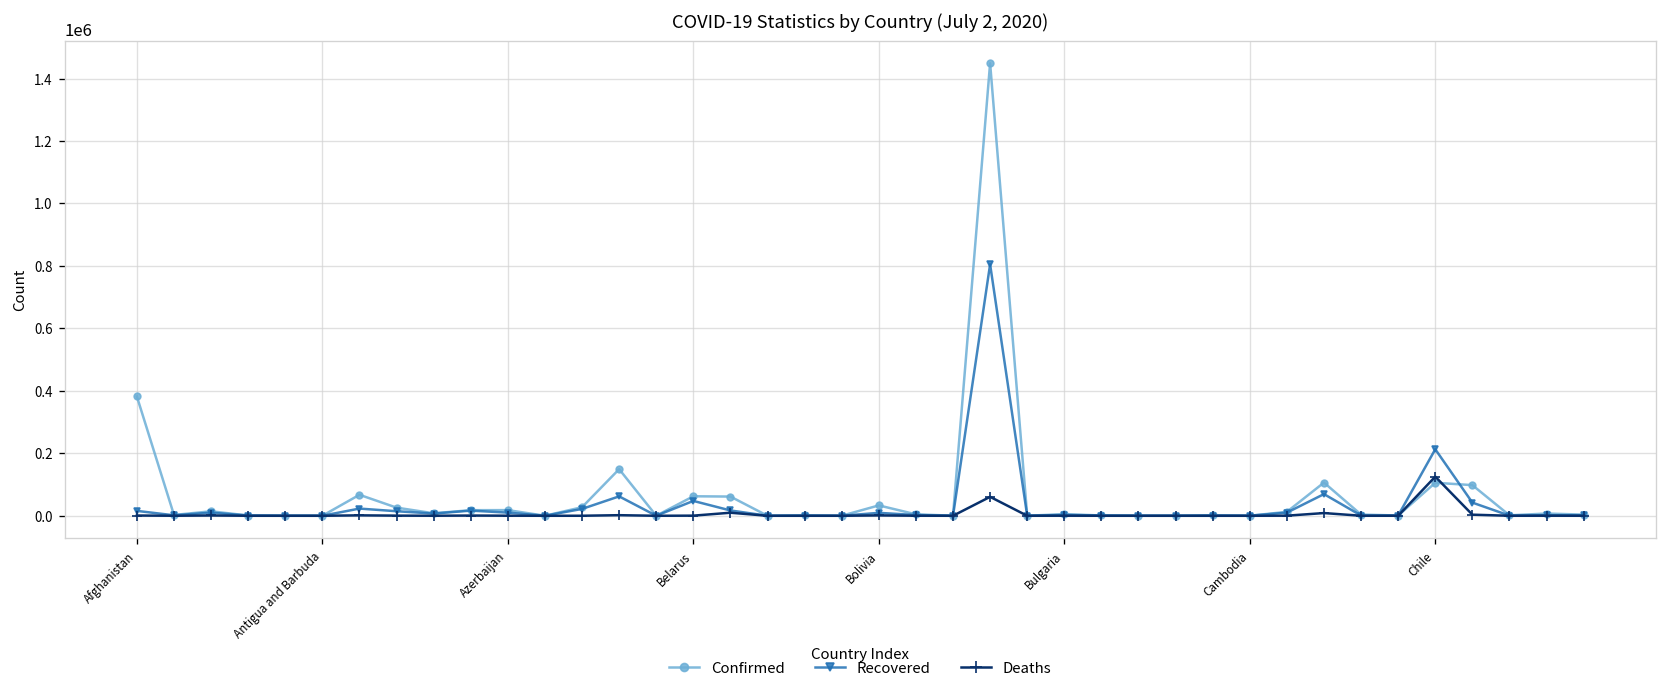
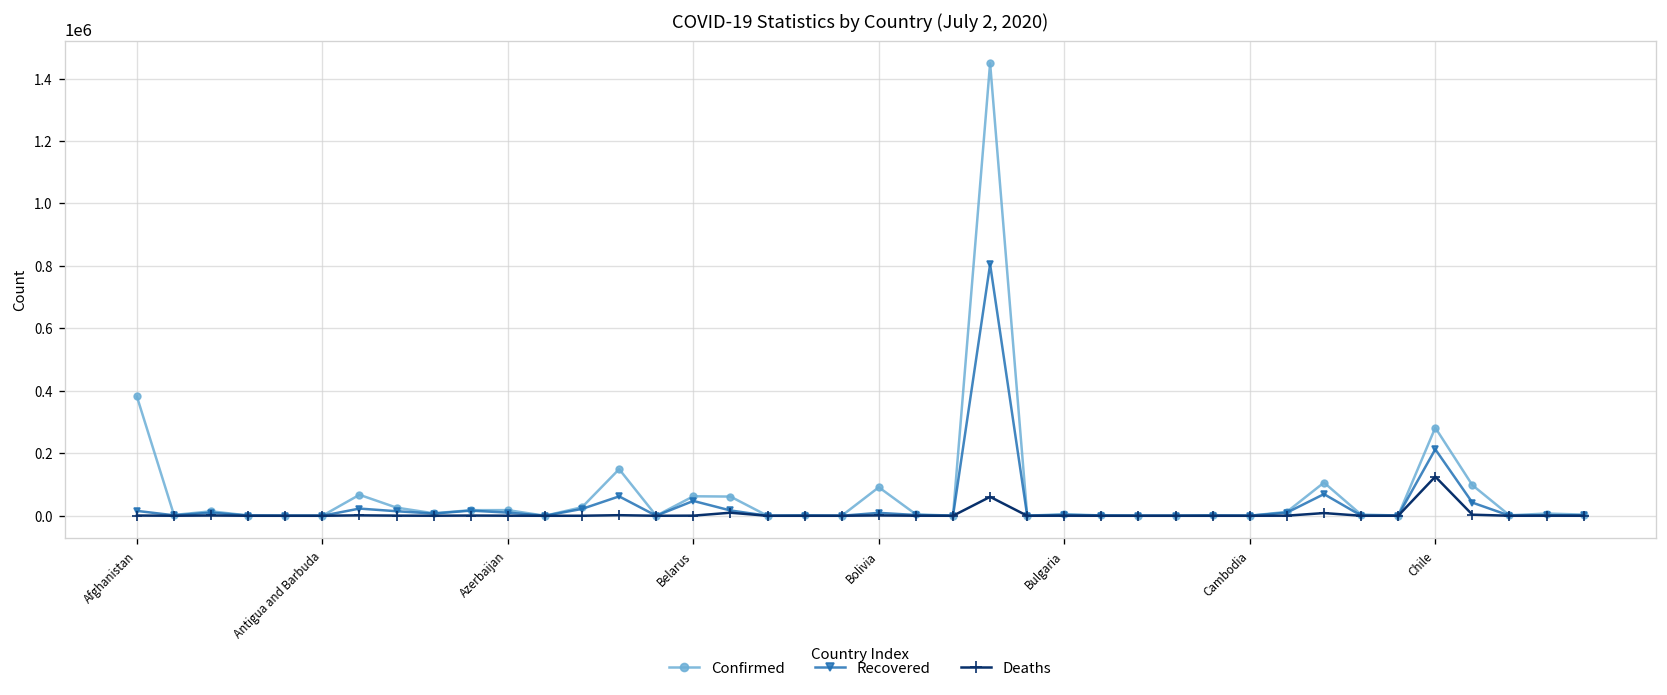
Confirmed, Bolivia: 30000 -> 90000
Confirmed, Chile: 110000 -> 280000
